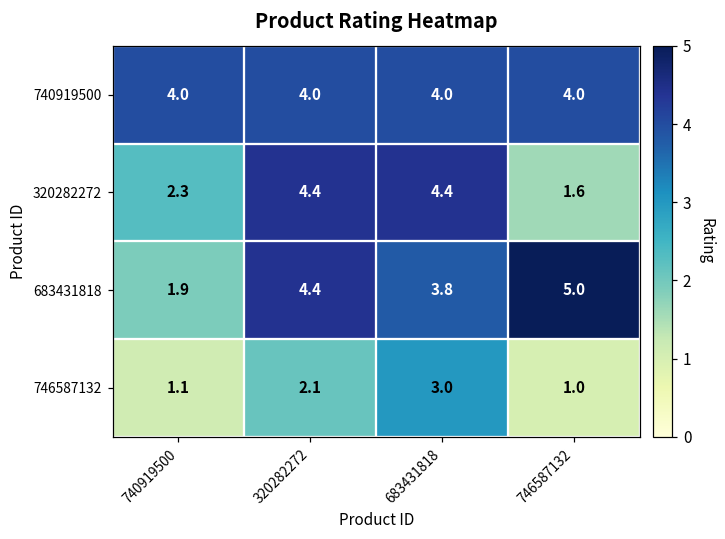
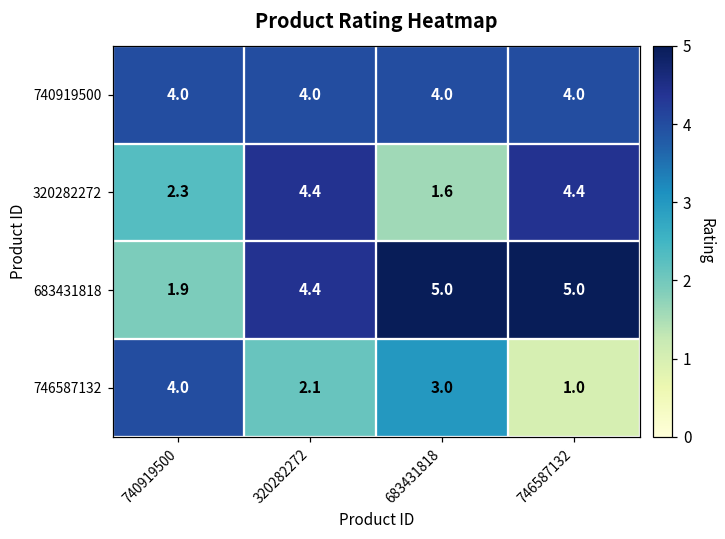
320282272, 683431818: 4.4 -> 1.6
320282272, 746587132: 1.6 -> 4.4
683431818, 683431818: 3.8 -> 5.0
746587132, 740919500: 1.1 -> 4.0
